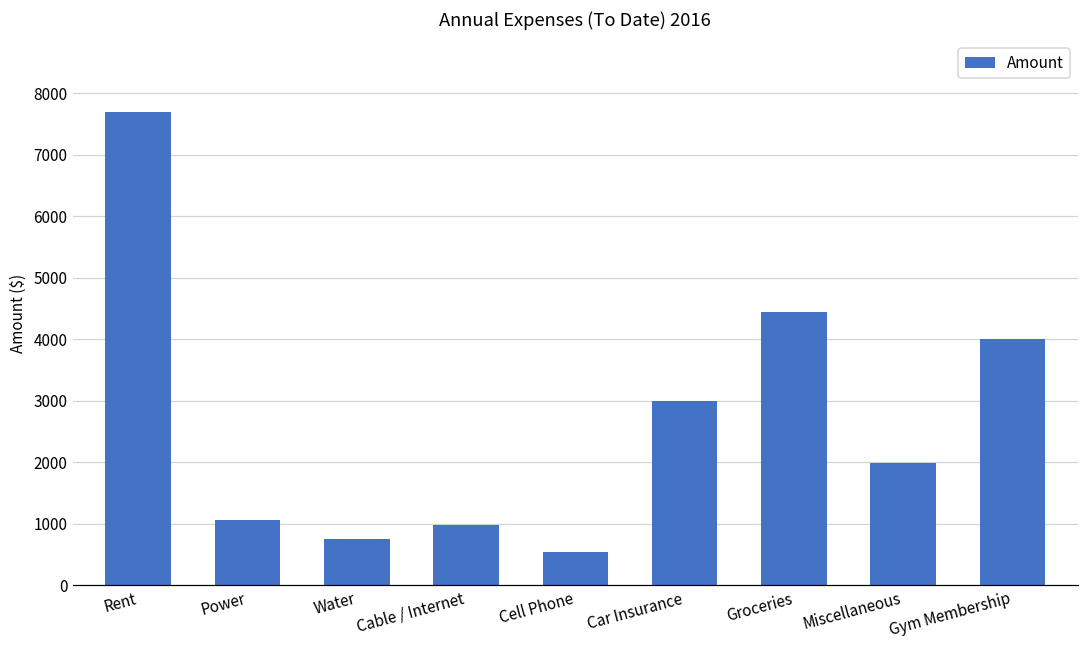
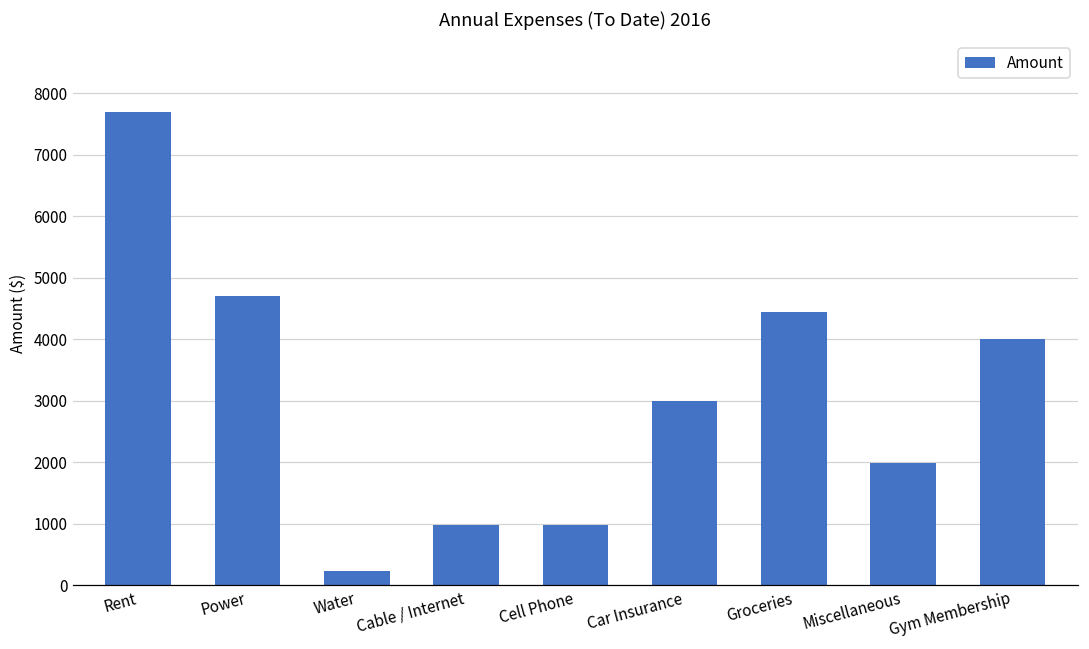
Power: 1100 -> 4700
Water: 800 -> 200
Cell Phone: 500 -> 1000
